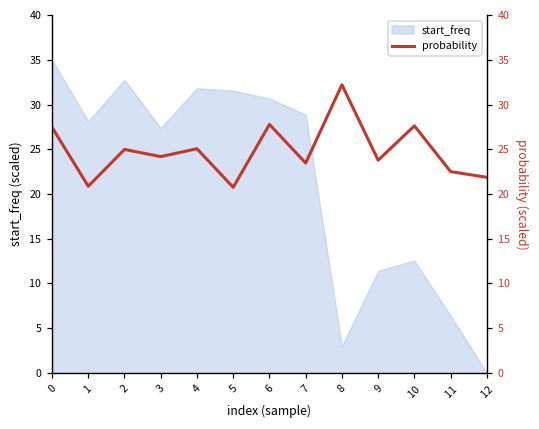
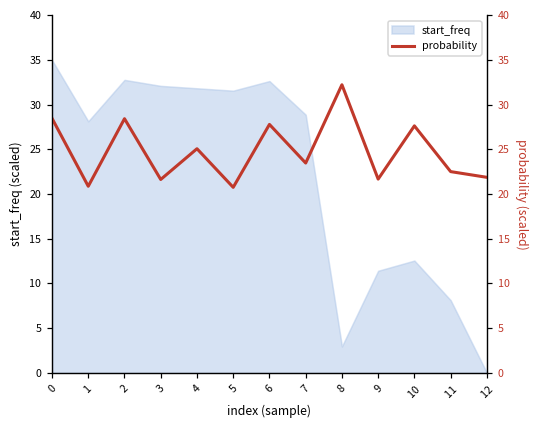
start_freq, 3: 27 -> 32
start_freq, 6: 31 -> 33
start_freq, 11: 6 -> 8
probability, 0: 27 -> 28
probability, 2: 25 -> 28
probability, 3: 24 -> 22
probability, 9: 24 -> 22
